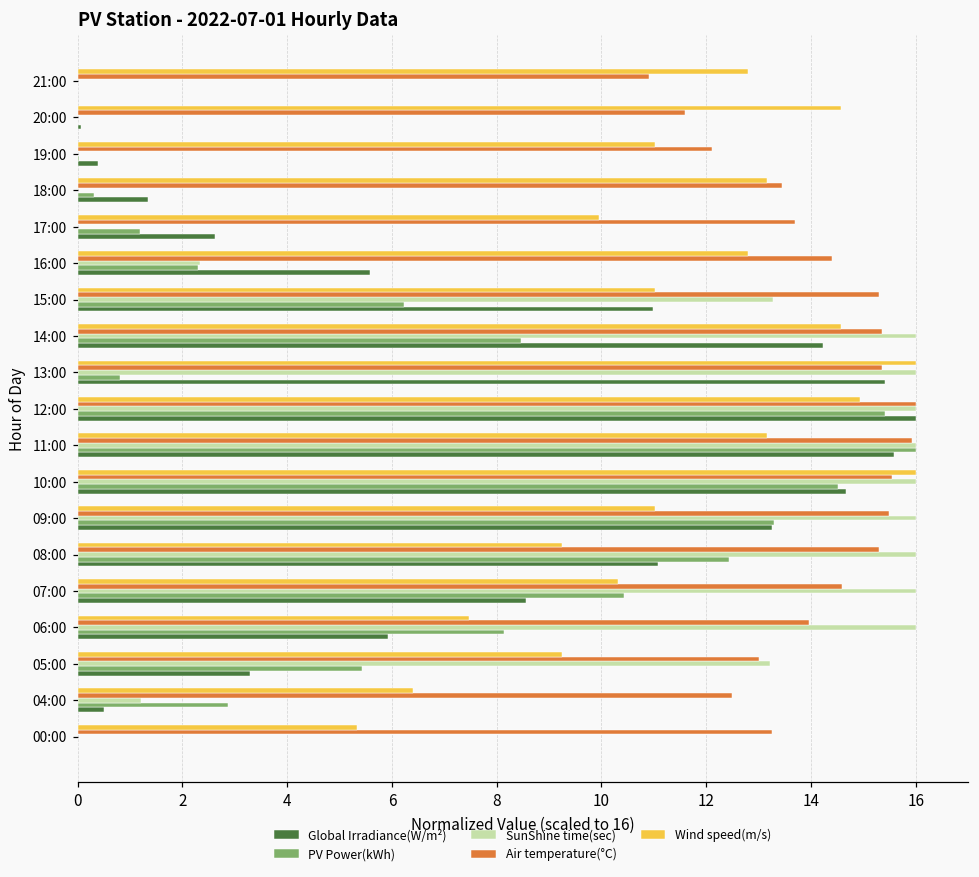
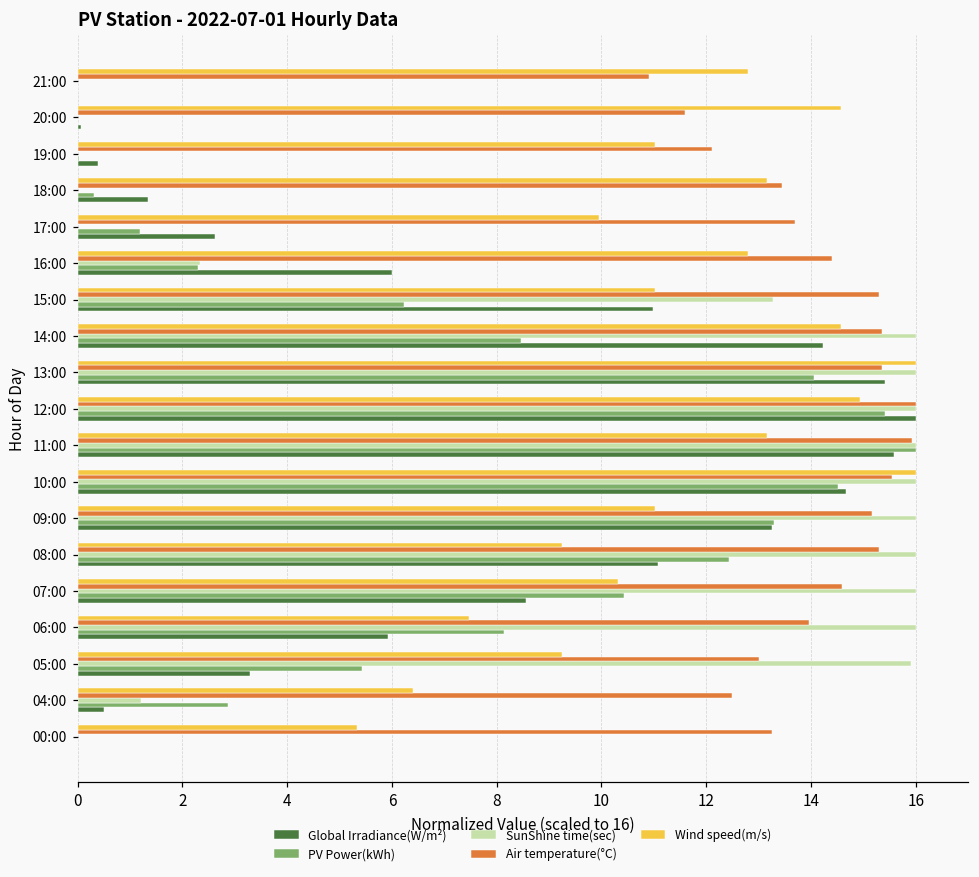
Global Irradiance(W/m²), 16:00: 5.6 -> 6.0
PV Power(kWh), 13:00: 0.8 -> 14.1
Air temperature(°C), 09:00: 15.5 -> 15.2
SunShine time(sec), 05:00: 13.2 -> 15.9
